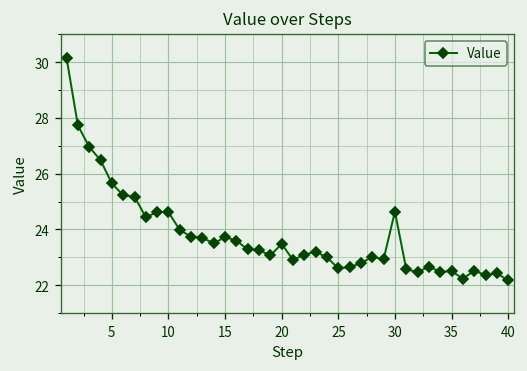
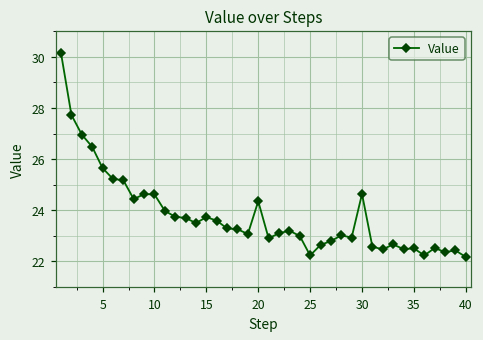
20: 23.5 -> 24.4
25: 22.6 -> 22.2
